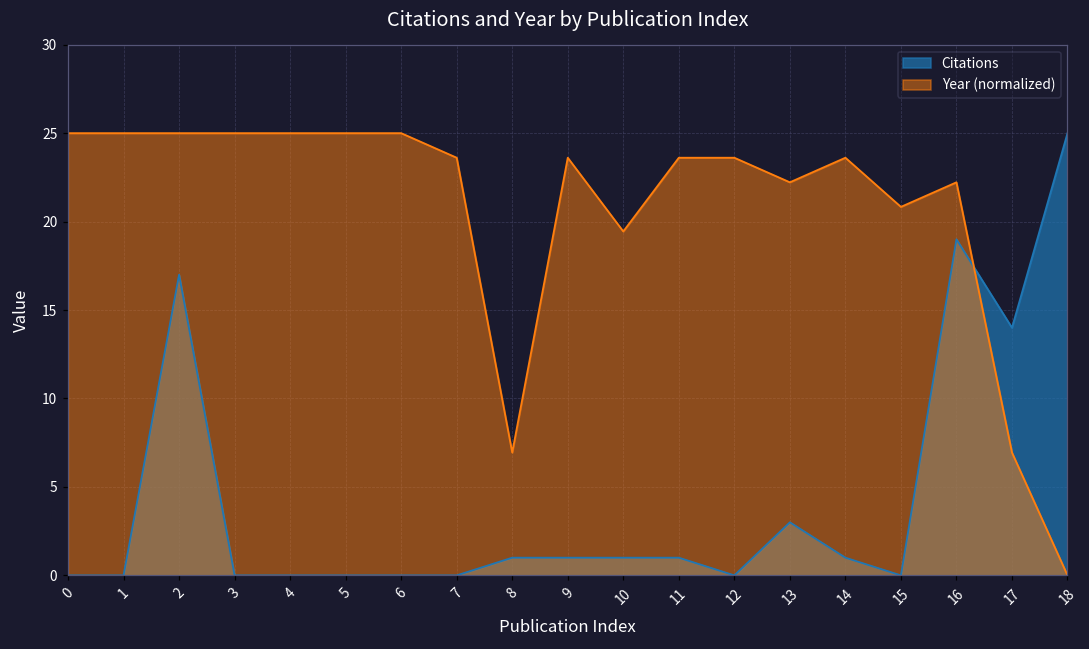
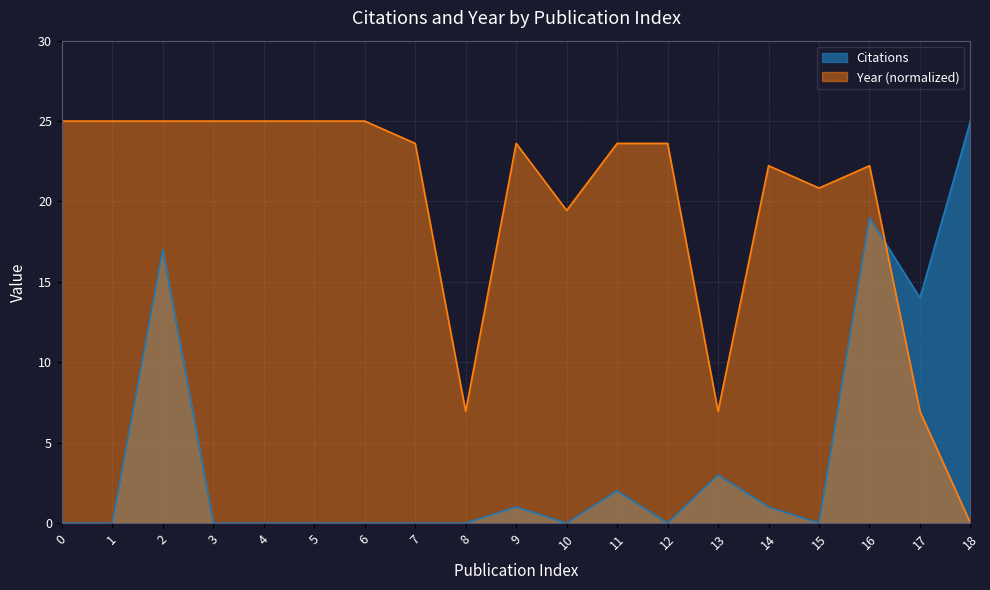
Citations, 8: 1 -> 0
Citations, 10: 1 -> 0
Citations, 11: 1 -> 2
Year (normalized), 13: 22.2 -> 6.9
Year (normalized), 14: 23.6 -> 22.2
